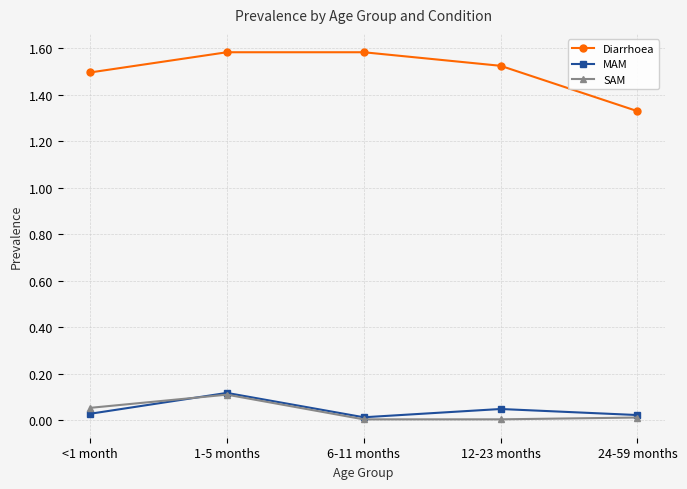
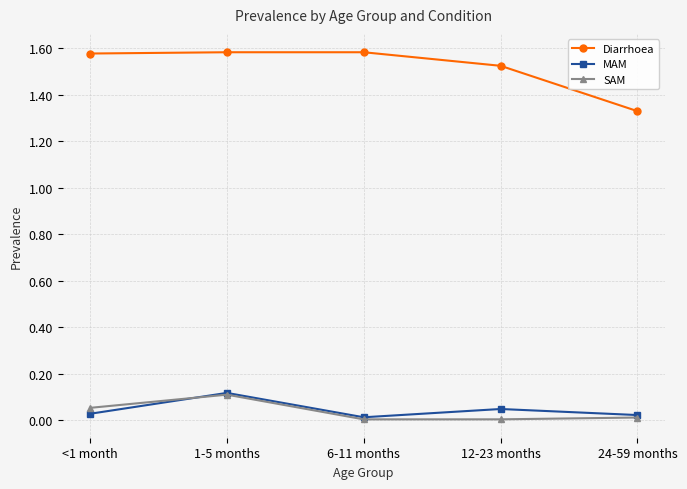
Diarrhoea, <1 month: 1.50 -> 1.58
